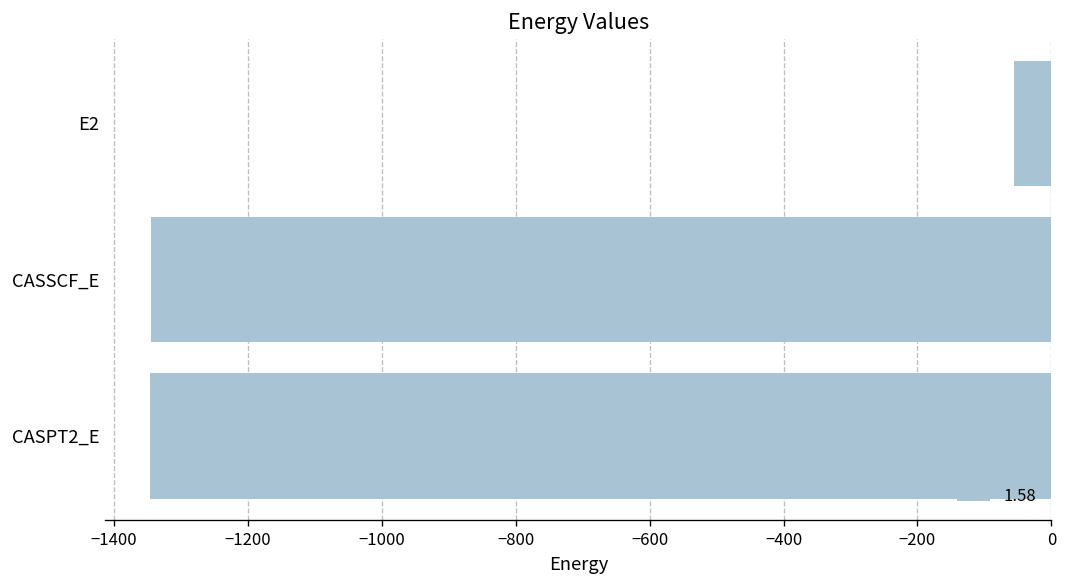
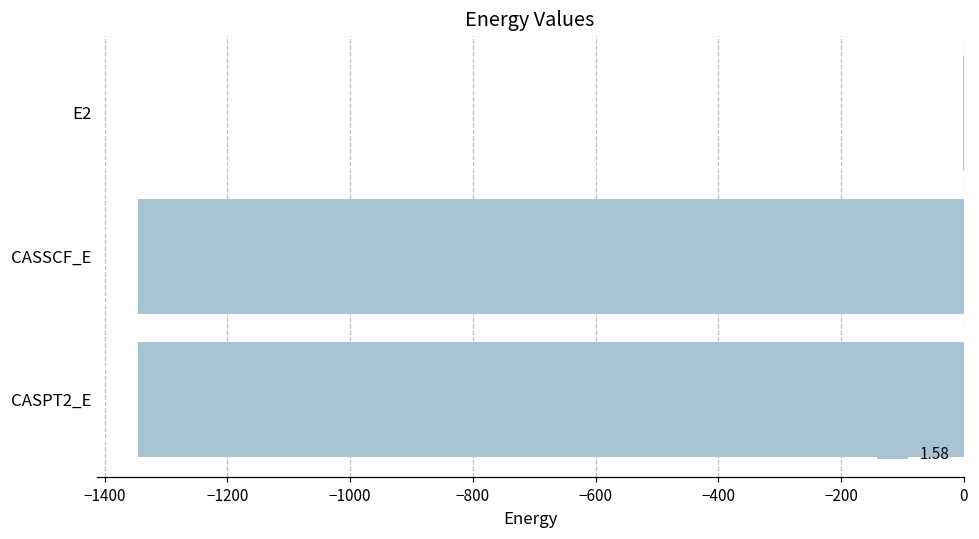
E2: -60 -> 0
